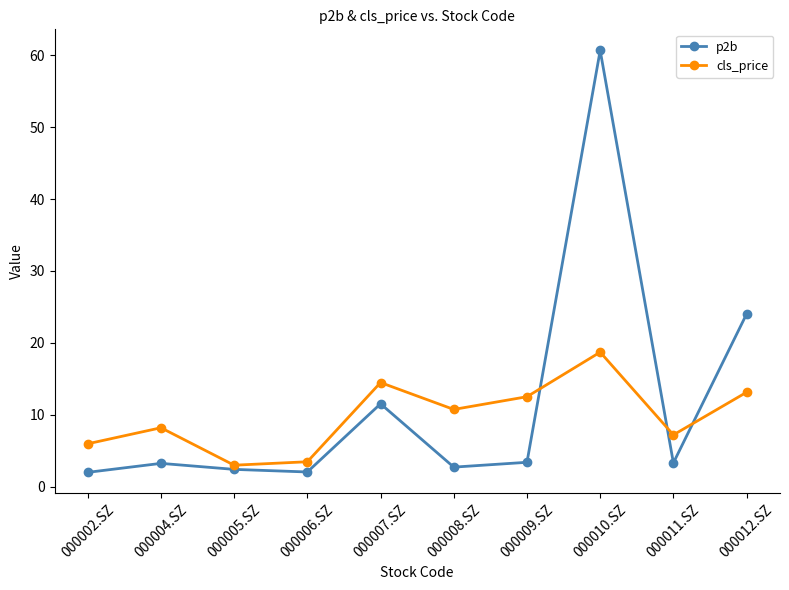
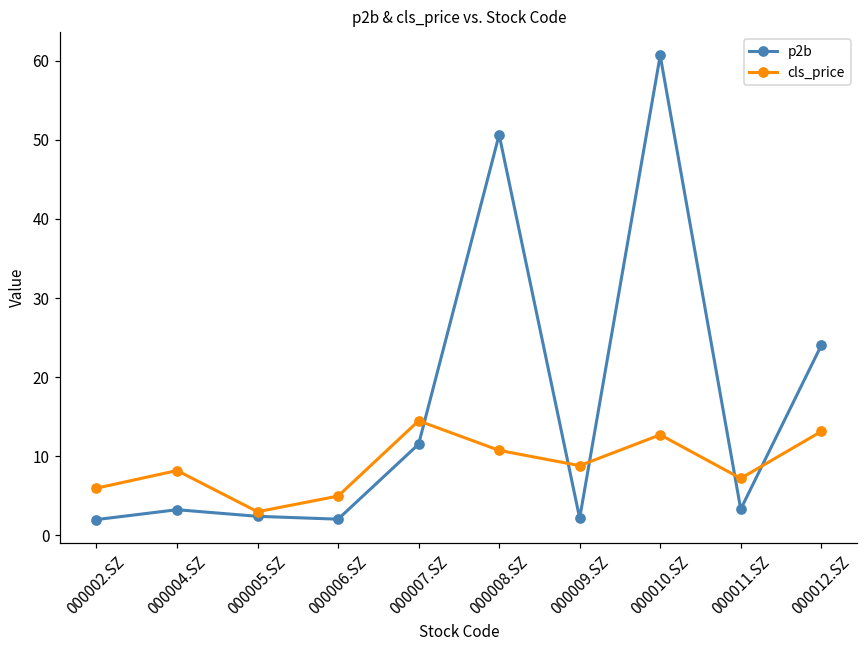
cls_price, 000006.SZ: 3 -> 5
p2b, 000008.SZ: 3 -> 51
p2b, 000009.SZ: 3 -> 2
cls_price, 000009.SZ: 13 -> 9
cls_price, 000010.SZ: 19 -> 13
